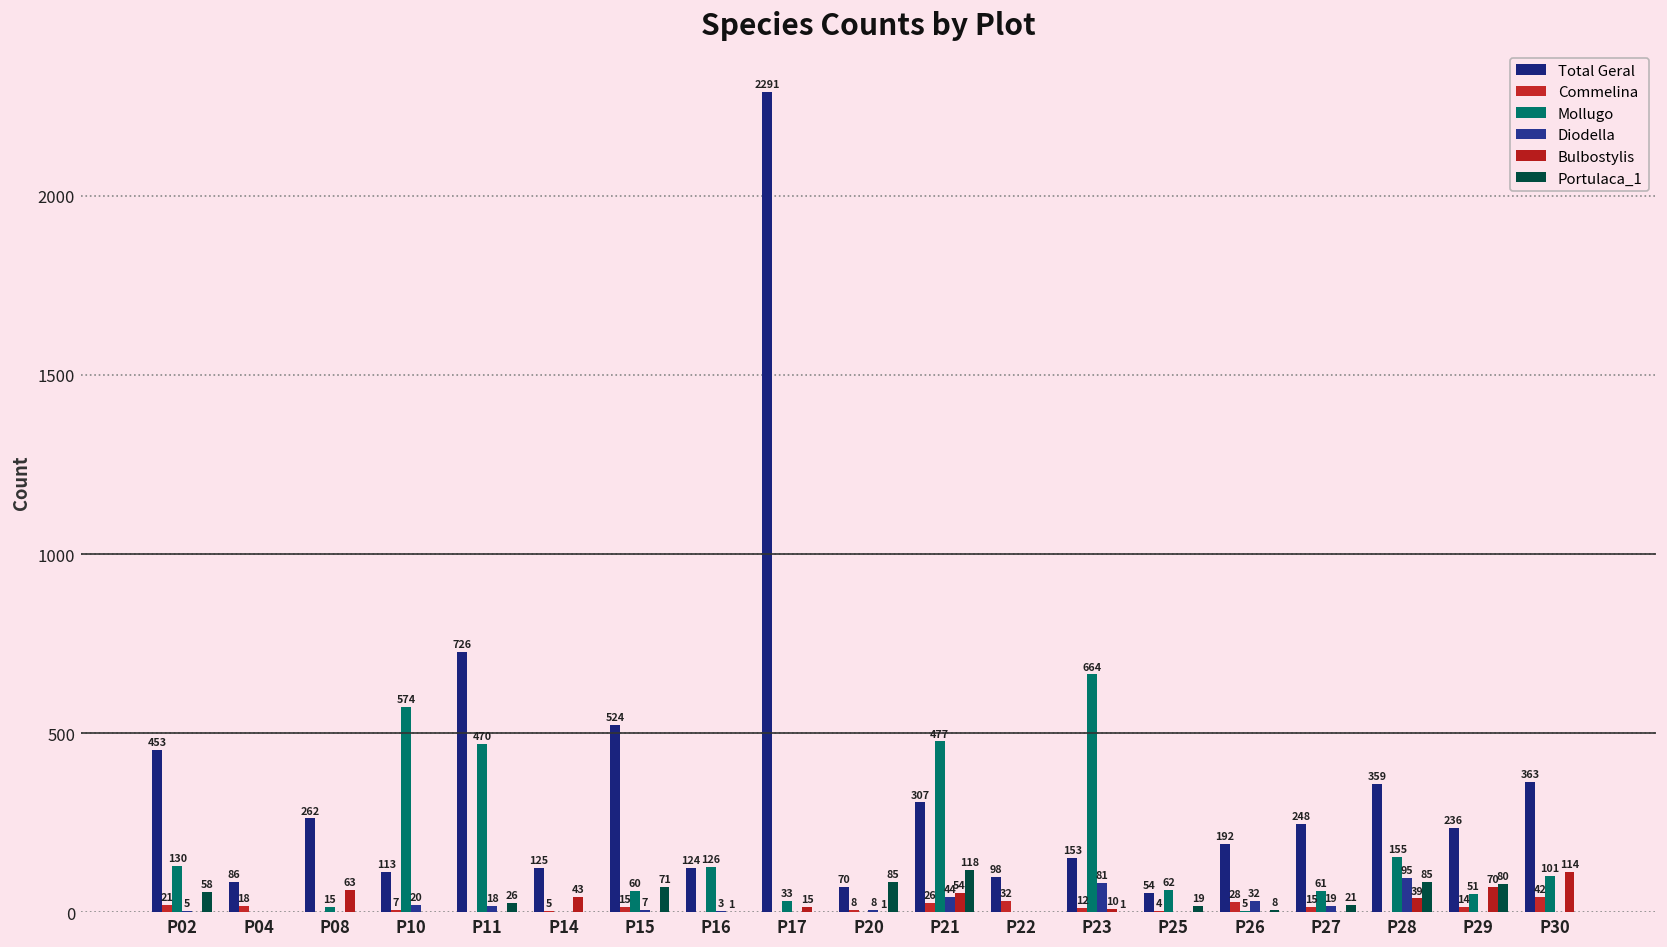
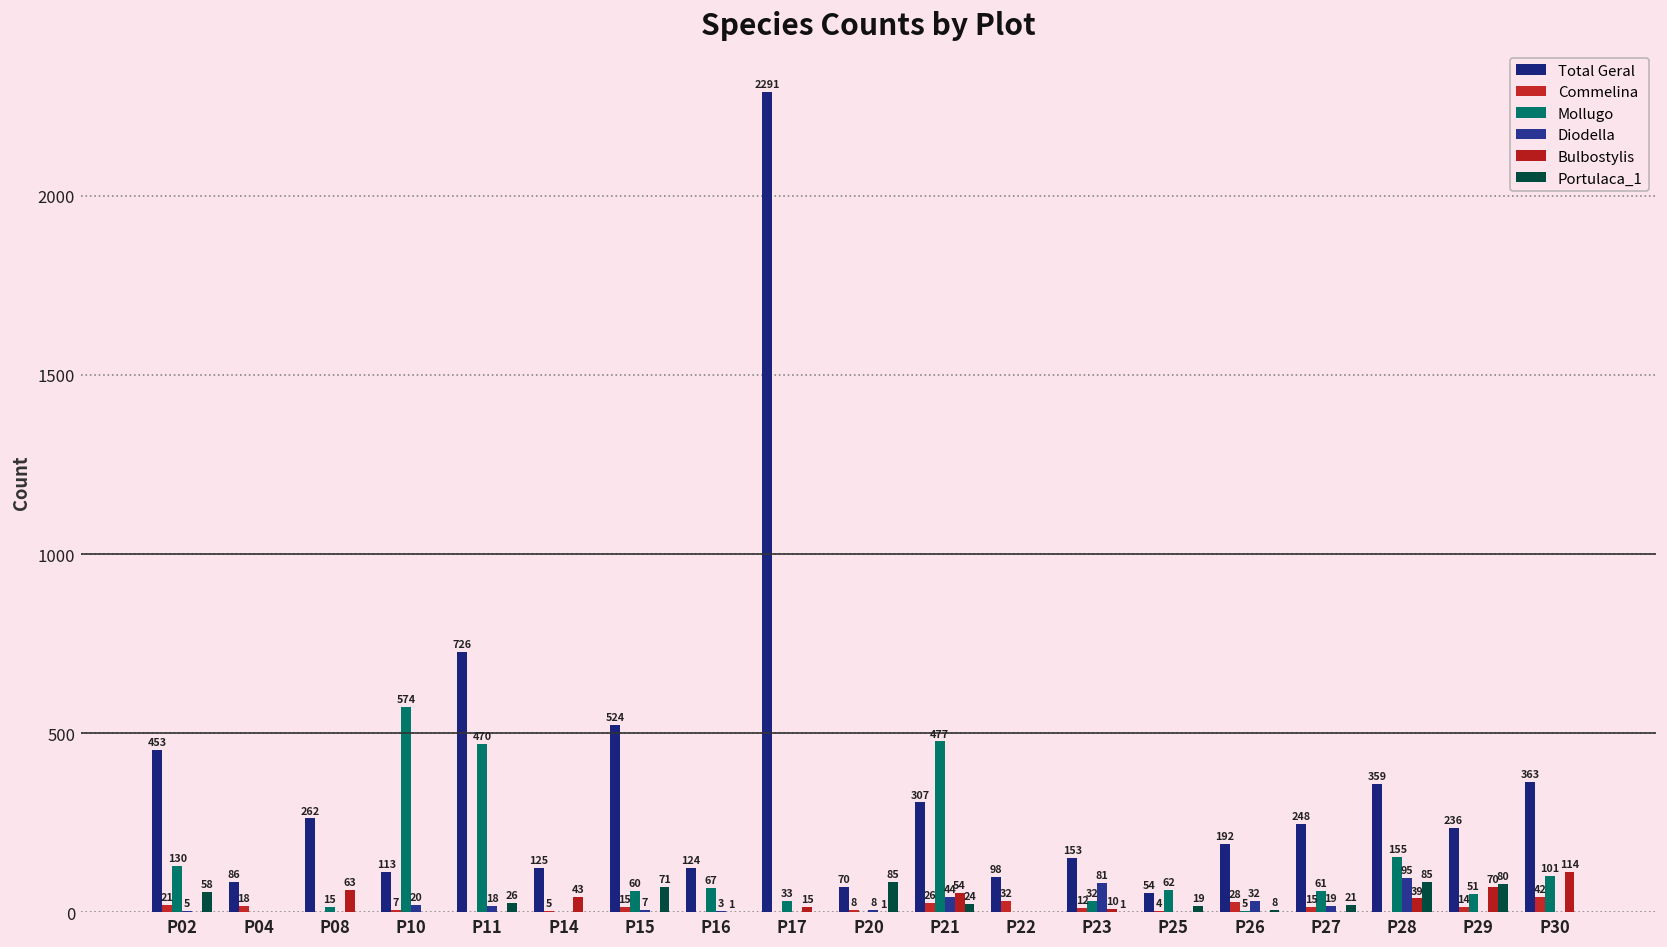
Mollugo, P16: 126 -> 67
Portulaca_1, P21: 118 -> 24
Mollugo, P23: 664 -> 32
